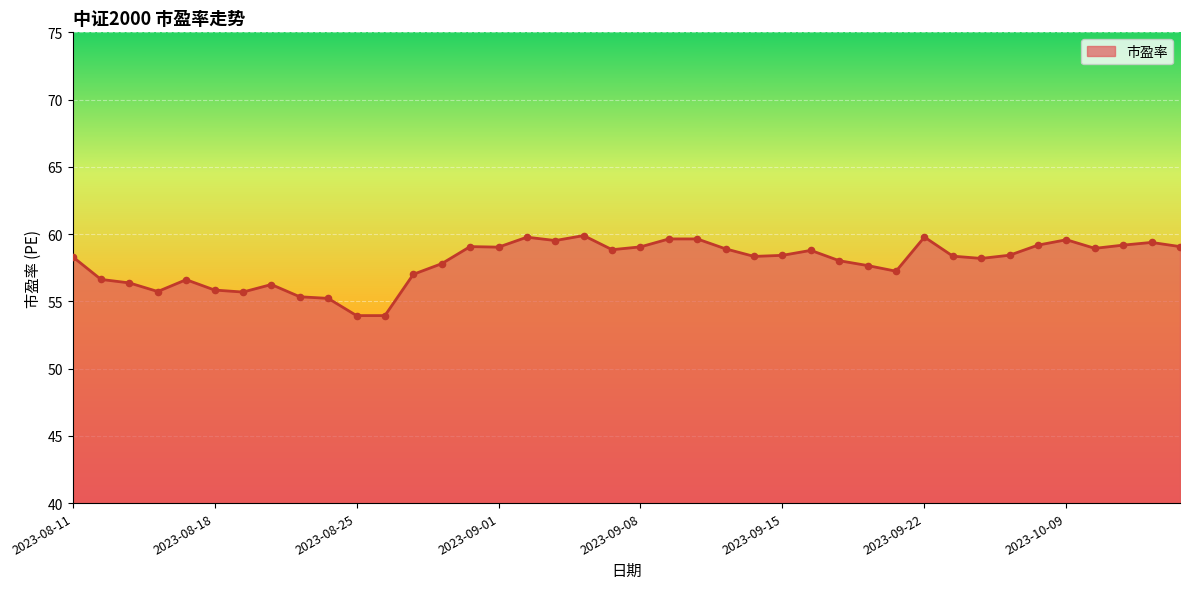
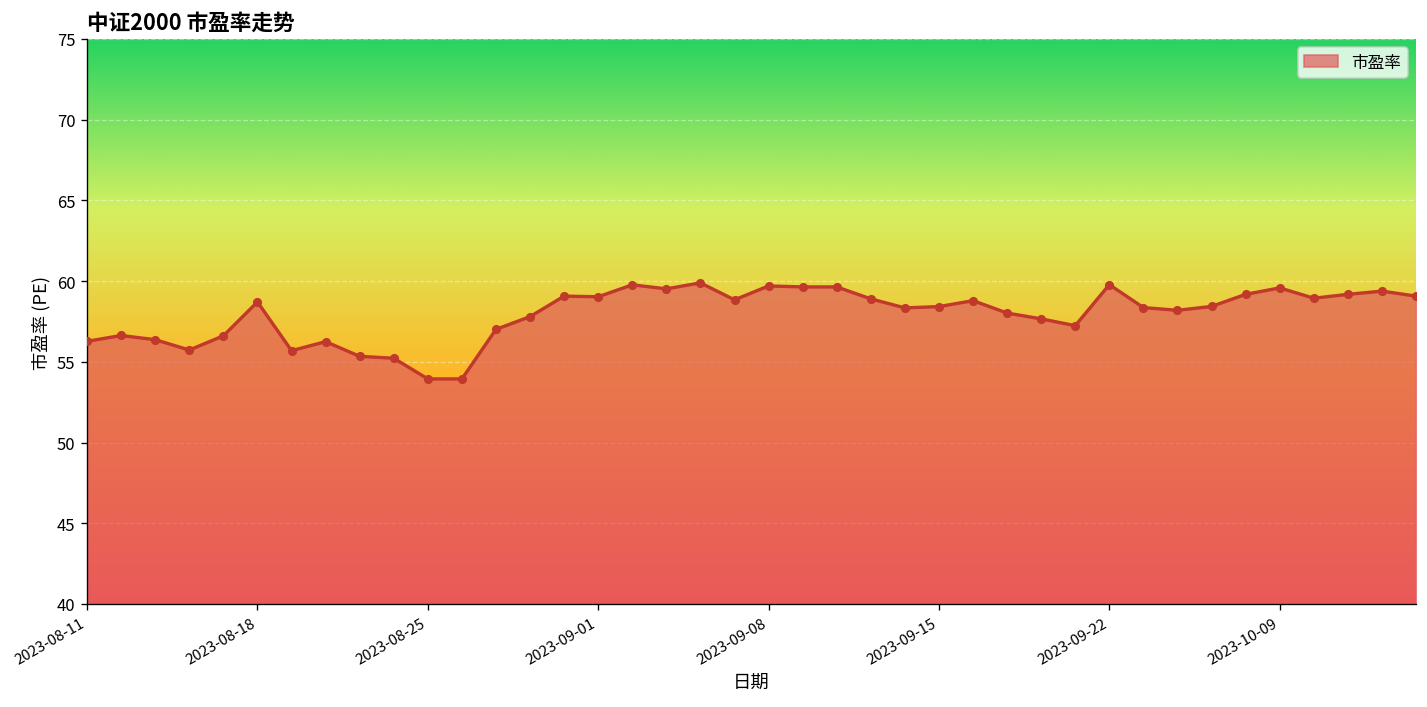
2023-08-11: 58.3 -> 56.3
2023-08-18: 55.8 -> 58.7
2023-09-08: 59.1 -> 59.7
